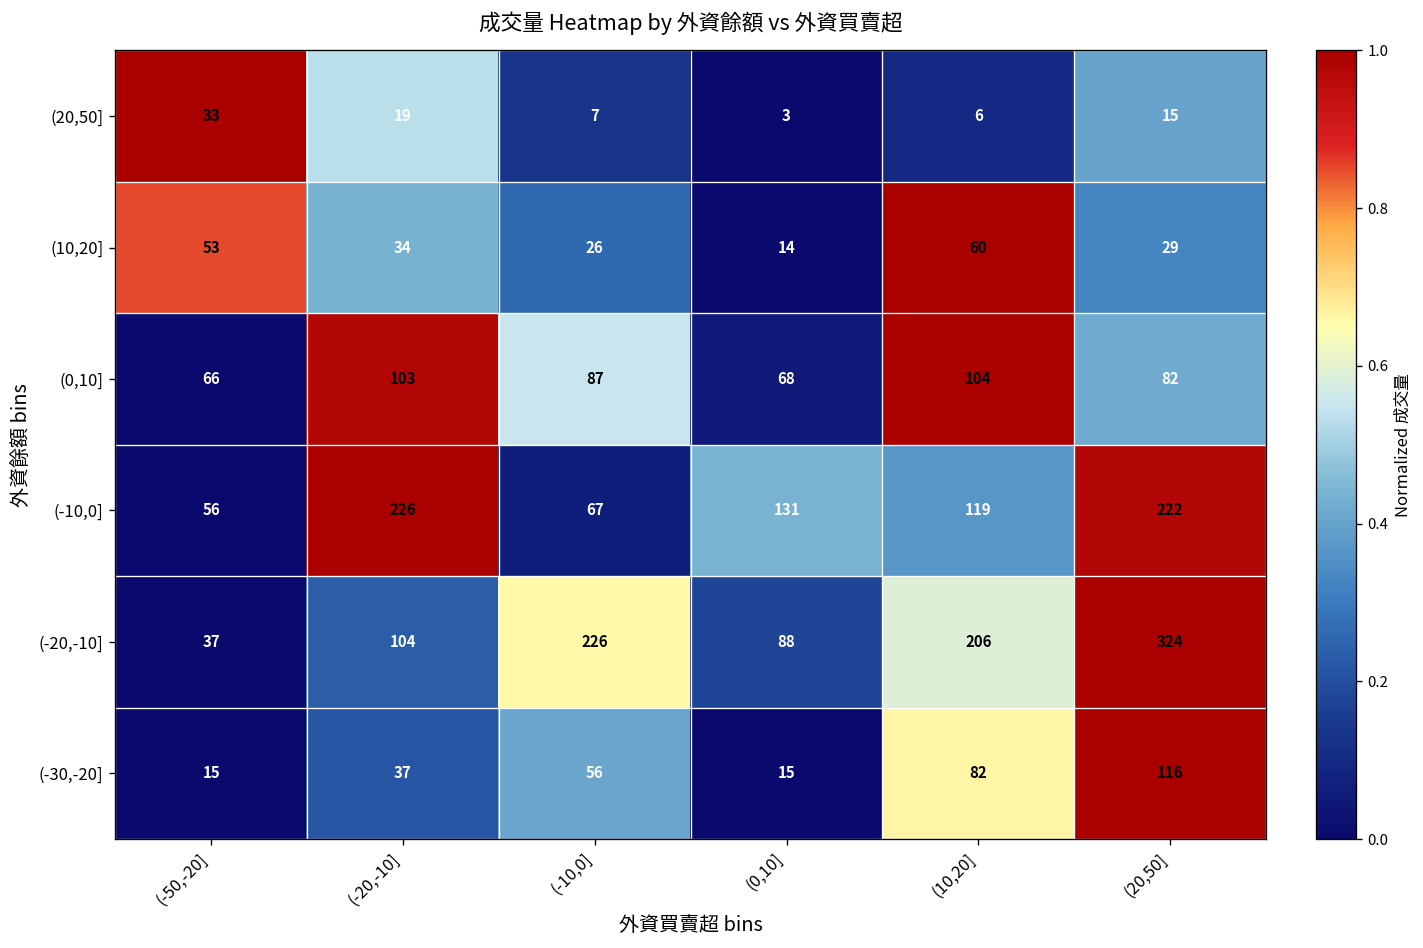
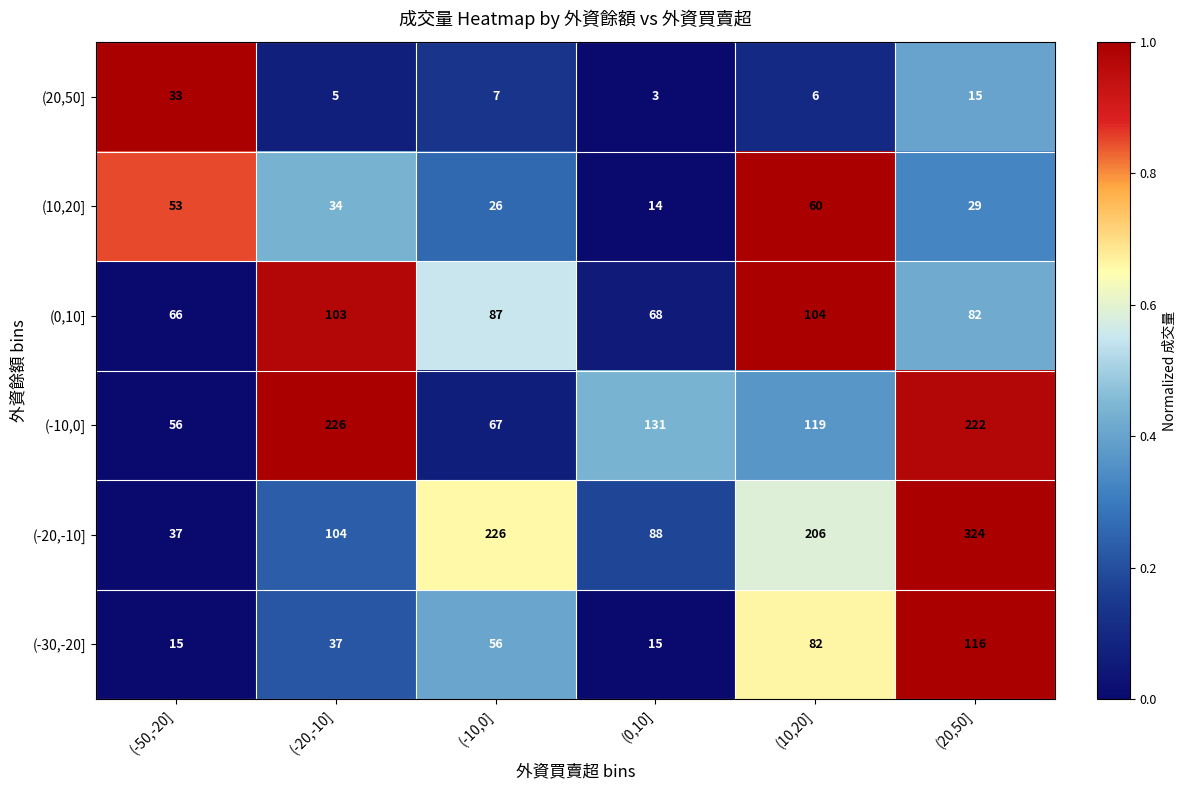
(20,50], (-20,-10]: 19 -> 5
